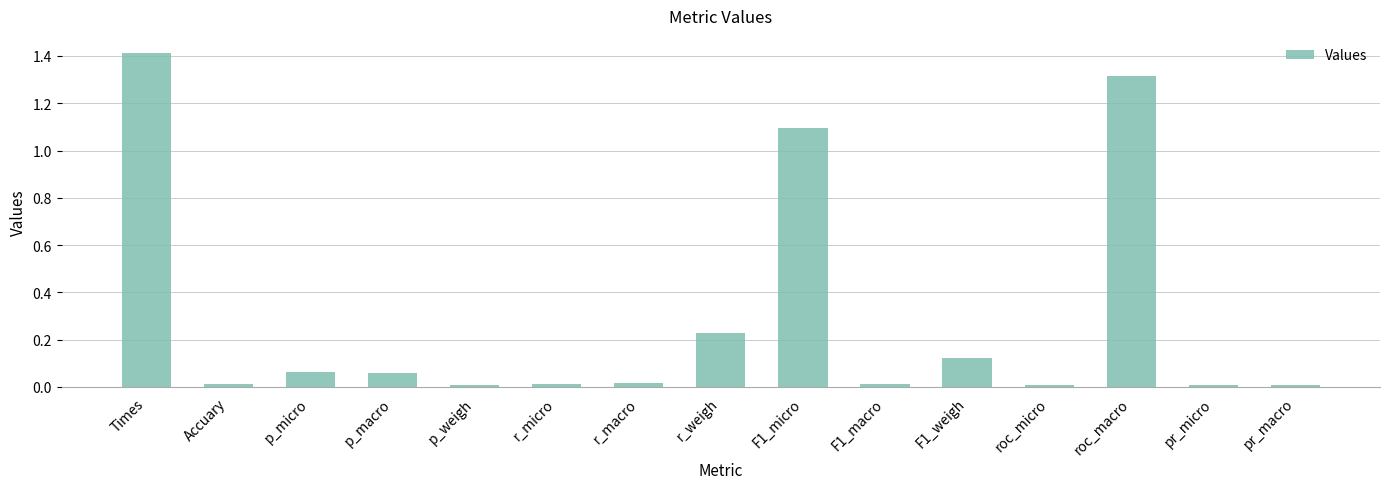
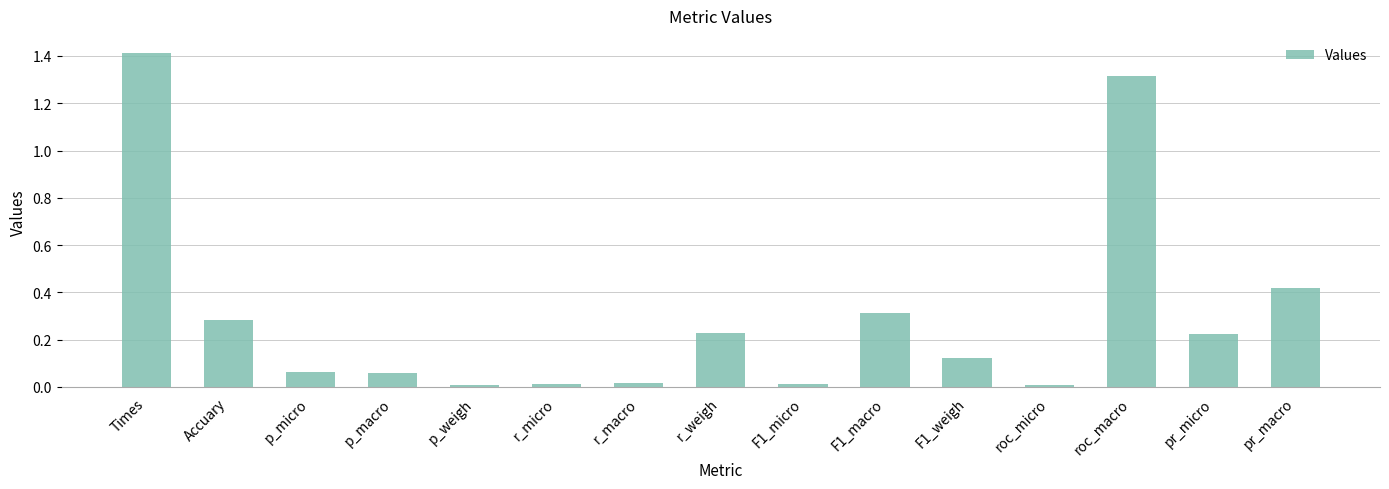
Accuary: 0.01 -> 0.28
F1_micro: 1.10 -> 0.01
F1_macro: 0.01 -> 0.31
pr_micro: 0.01 -> 0.23
pr_macro: 0.01 -> 0.42
